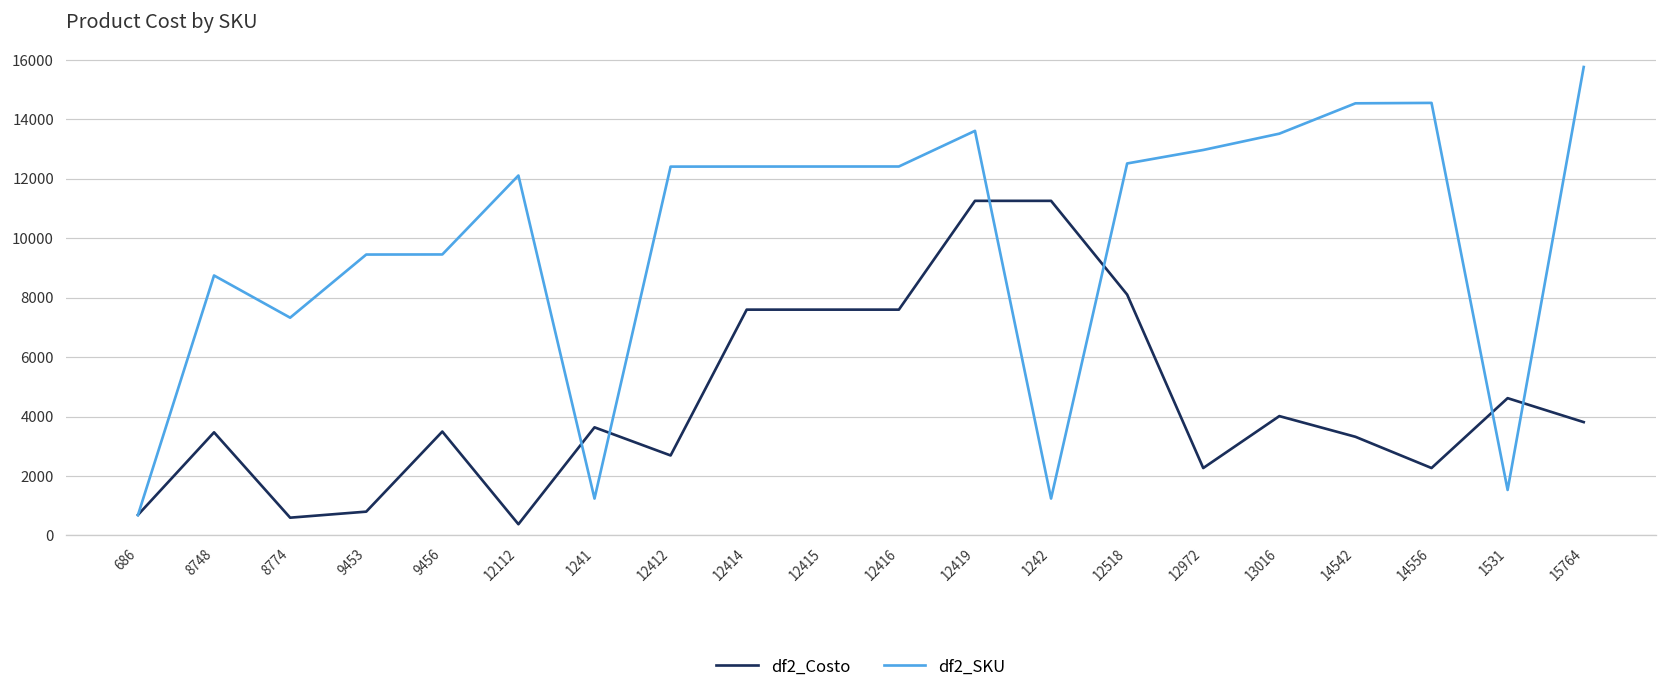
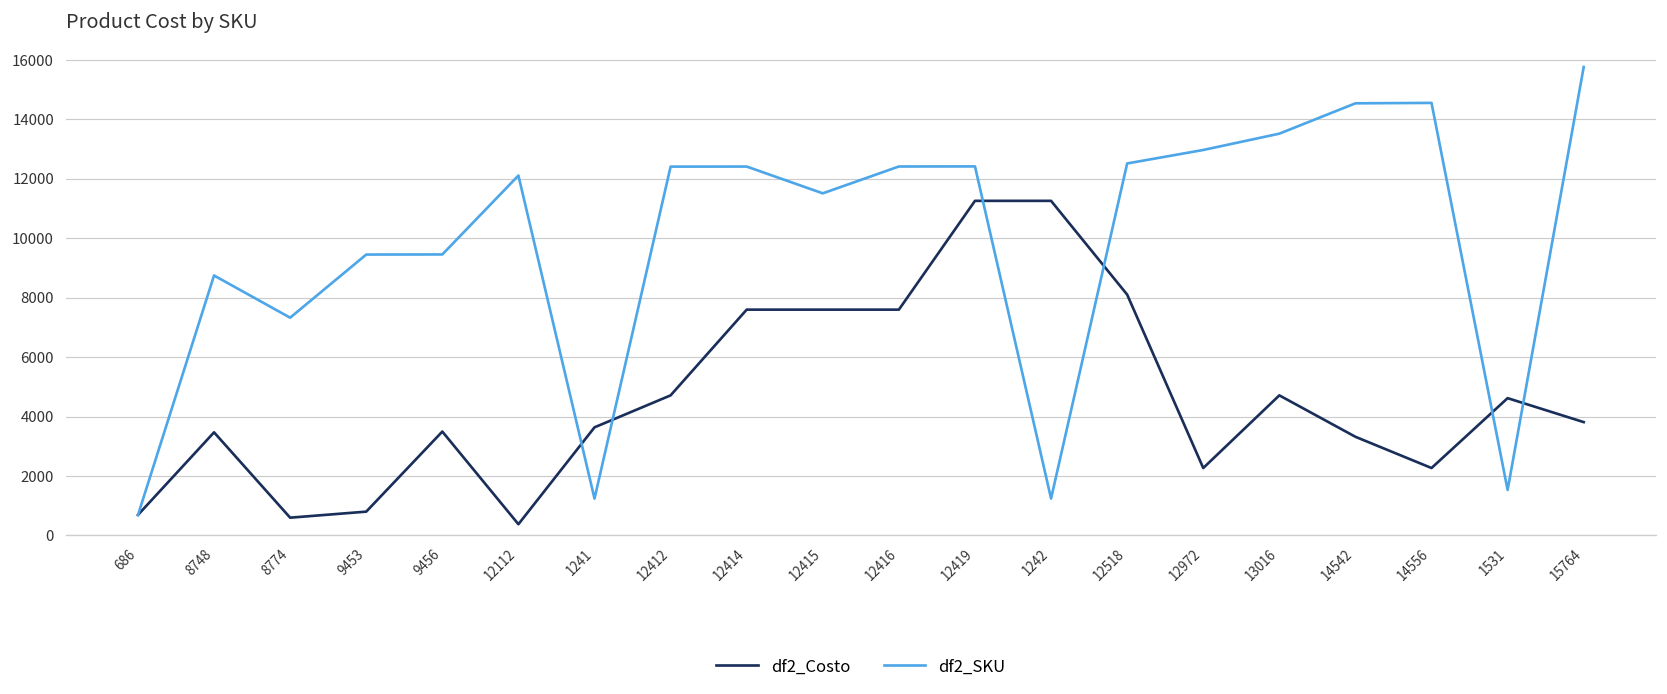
df2_Costo, 12412: 2700 -> 4700
df2_SKU, 12415: 12400 -> 11500
df2_SKU, 12419: 13600 -> 12400
df2_Costo, 13016: 4000 -> 4700
